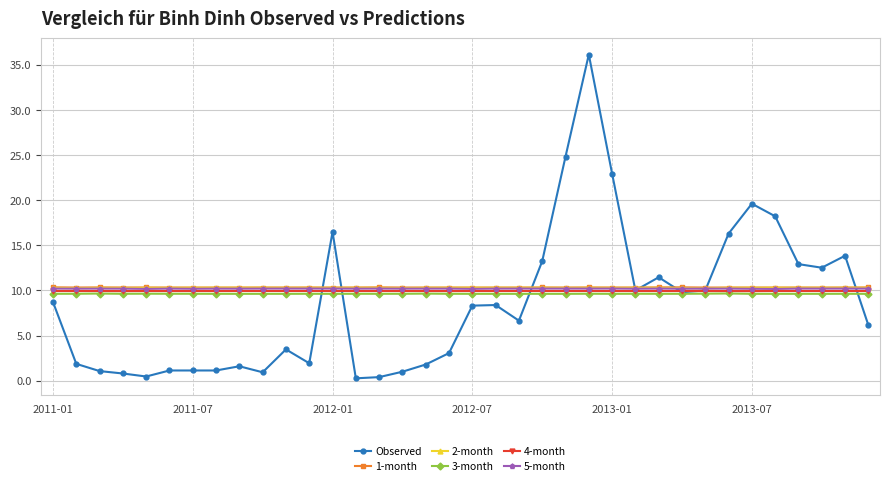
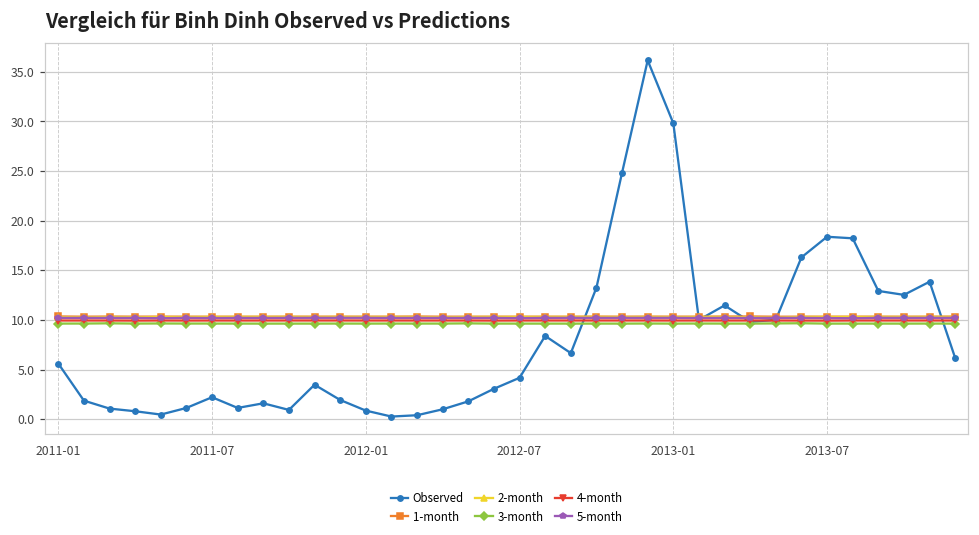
Observed, 2011-01: 9 -> 6
Observed, 2011-07: 1 -> 2
Observed, 2012-01: 16 -> 1
Observed, 2012-07: 8 -> 4
Observed, 2013-01: 23 -> 30
Observed, 2013-07: 20 -> 18
